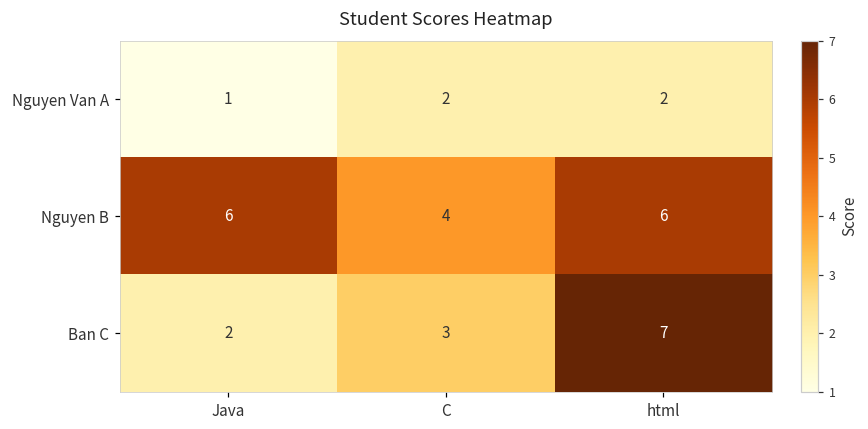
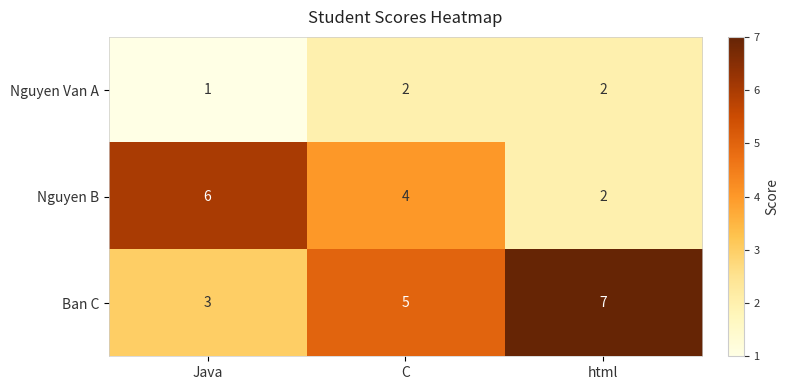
Nguyen B, html: 6 -> 2
Ban C, Java: 2 -> 3
Ban C, C: 3 -> 5
